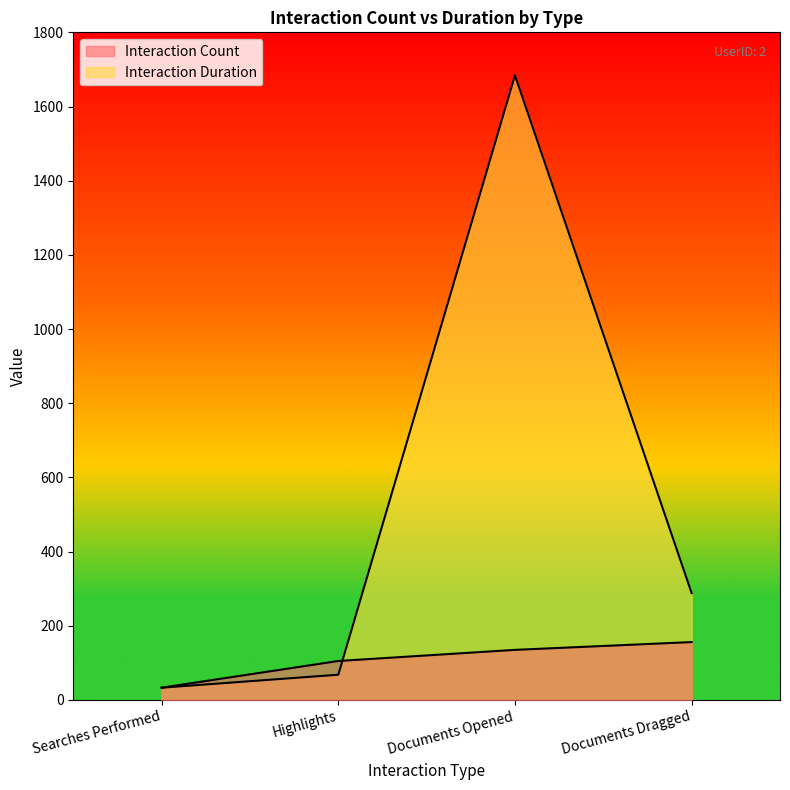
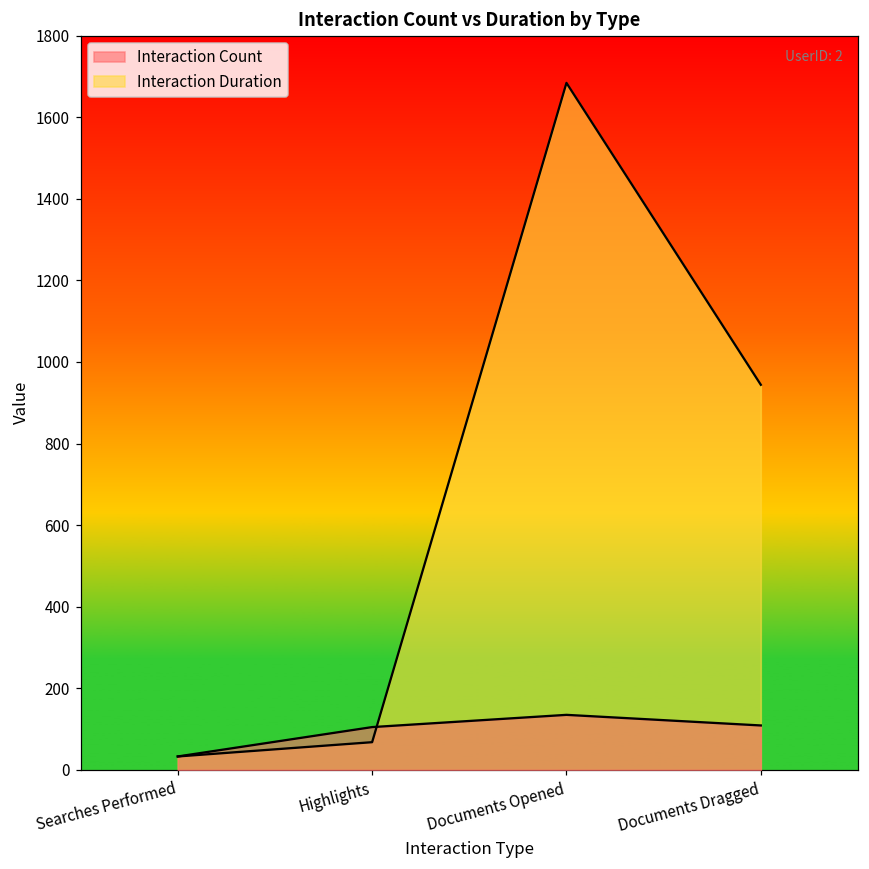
Interaction Count, Documents Dragged: 160 -> 110
Interaction Duration, Documents Dragged: 290 -> 940
